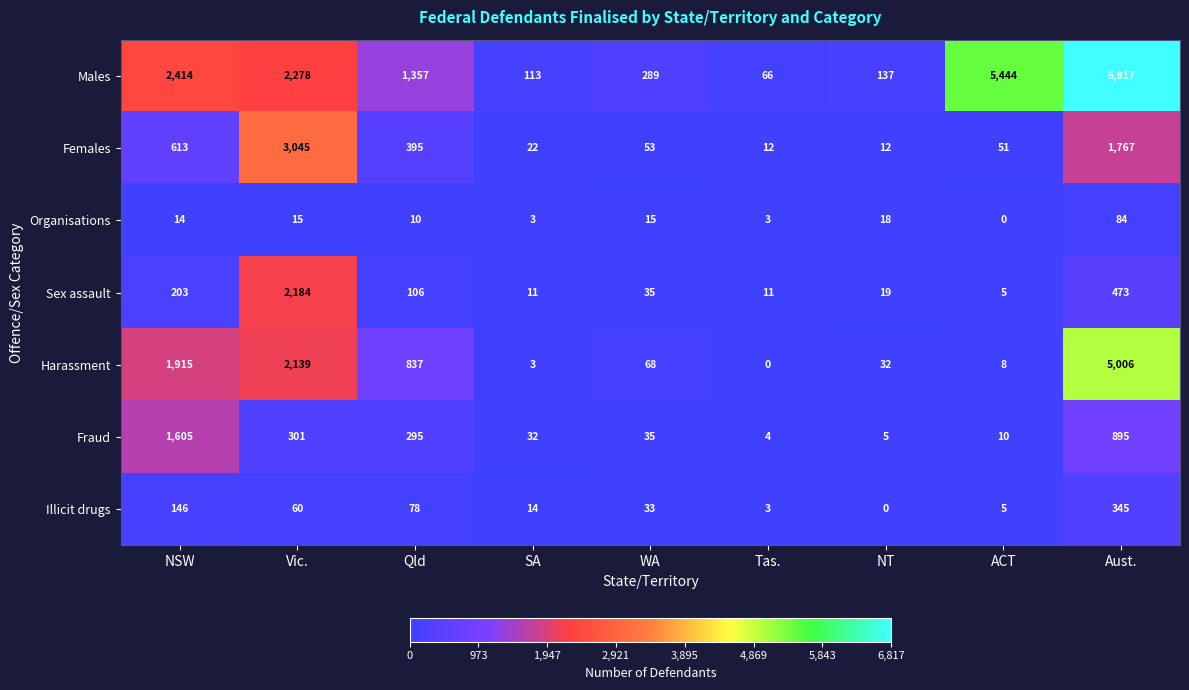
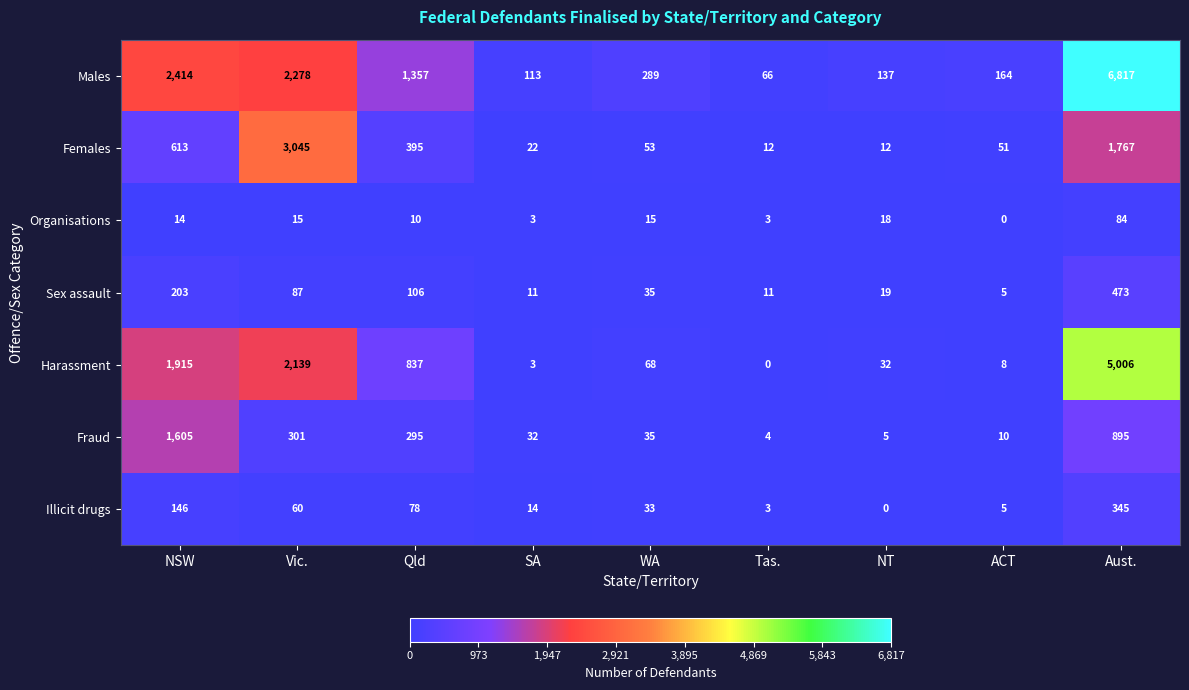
Males, ACT: 5,444 -> 164
Sex assault, Vic.: 2,184 -> 87
